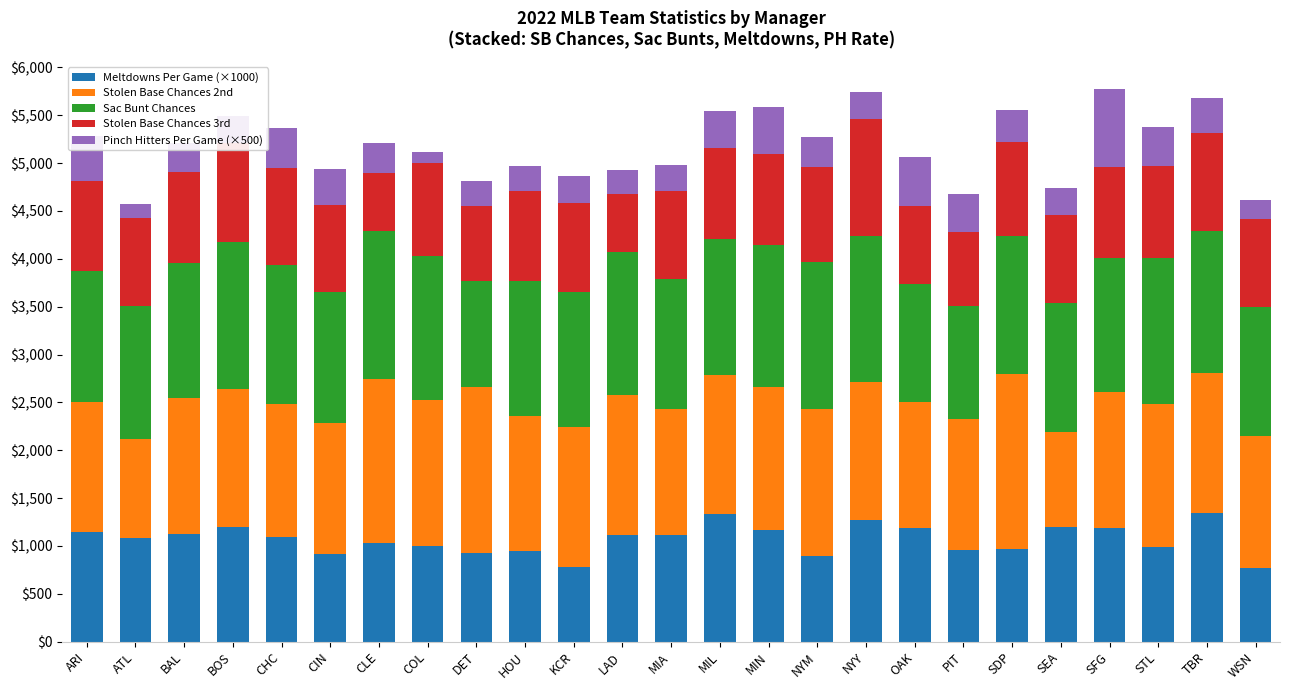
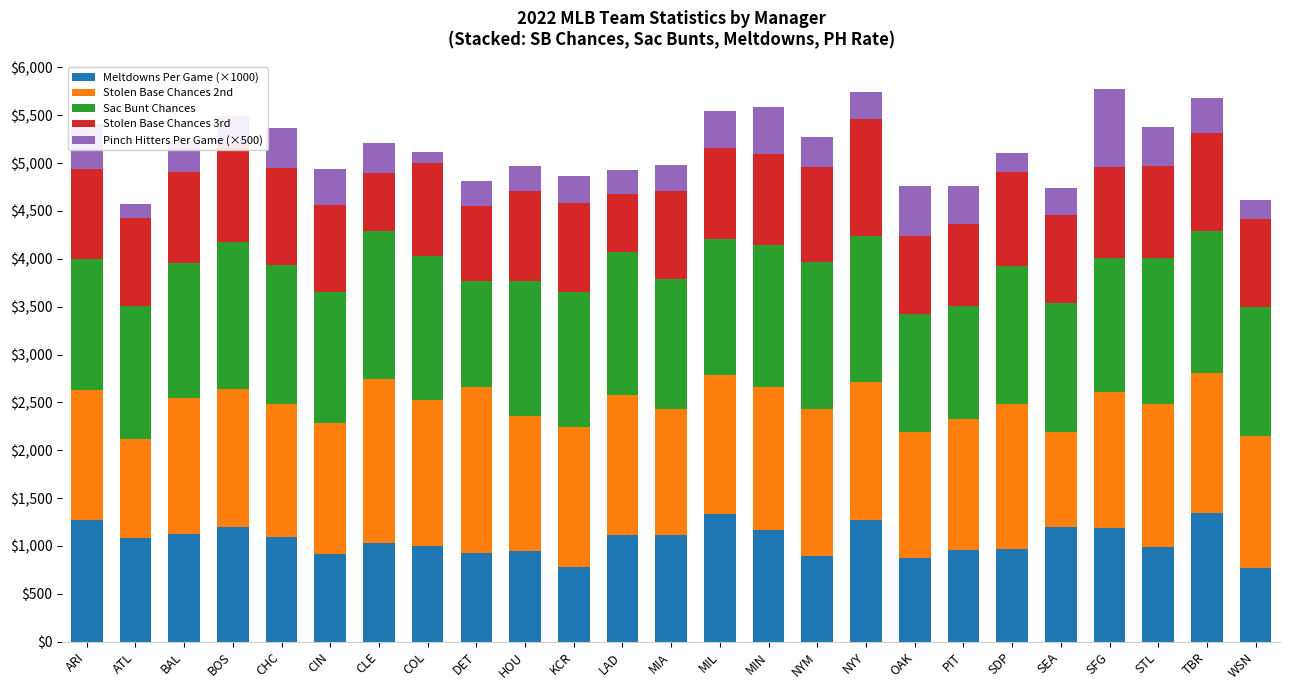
Meltdowns Per Game (×1000), ARI: $1,100 -> $1,300
Meltdowns Per Game (×1000), OAK: $1,200 -> $900
Stolen Base Chances 3rd, PIT: $800 -> $900
Stolen Base Chances 2nd, SDP: $1,800 -> $1,500
Pinch Hitters Per Game (×500), SDP: $300 -> $200
